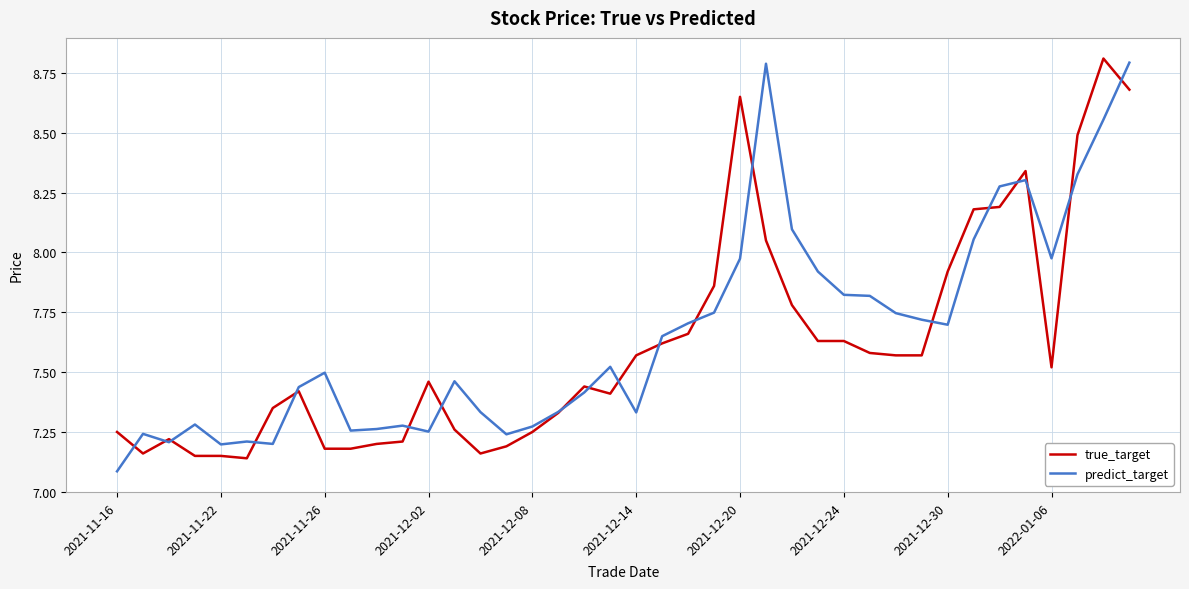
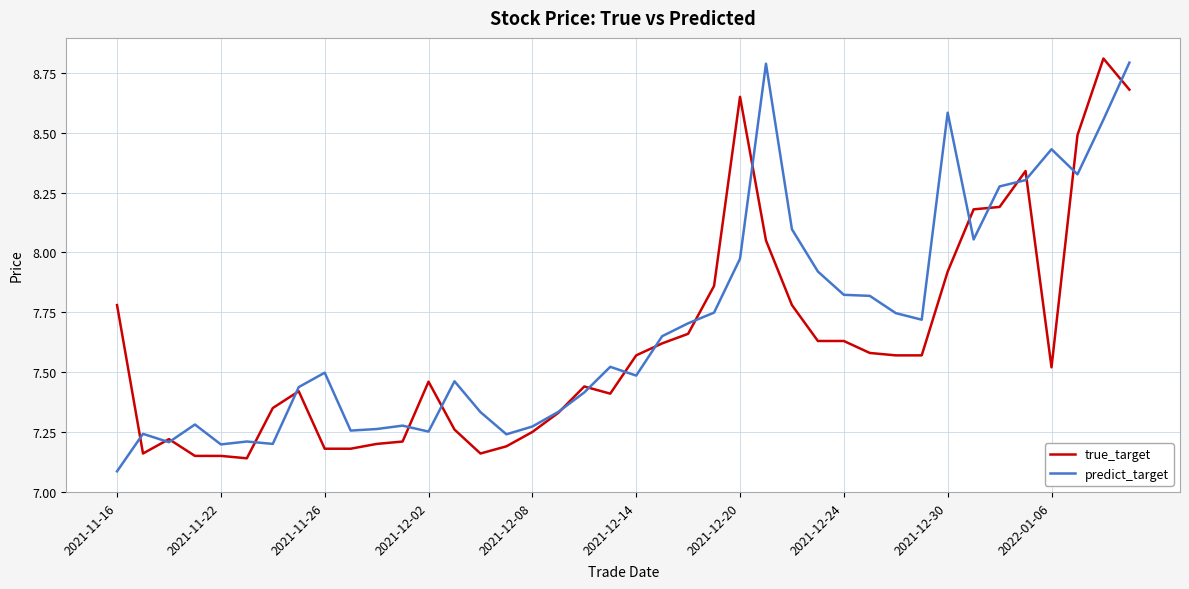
true_target, 2021-11-16: 7.25 -> 7.78
predict_target, 2021-12-14: 7.33 -> 7.49
predict_target, 2021-12-30: 7.70 -> 8.58
predict_target, 2022-01-06: 7.98 -> 8.43
